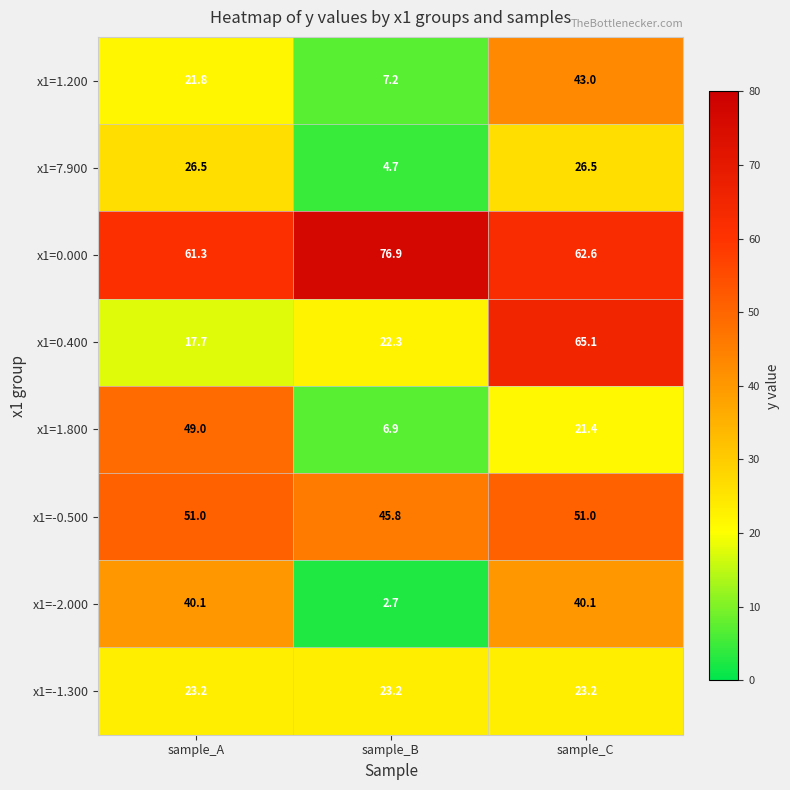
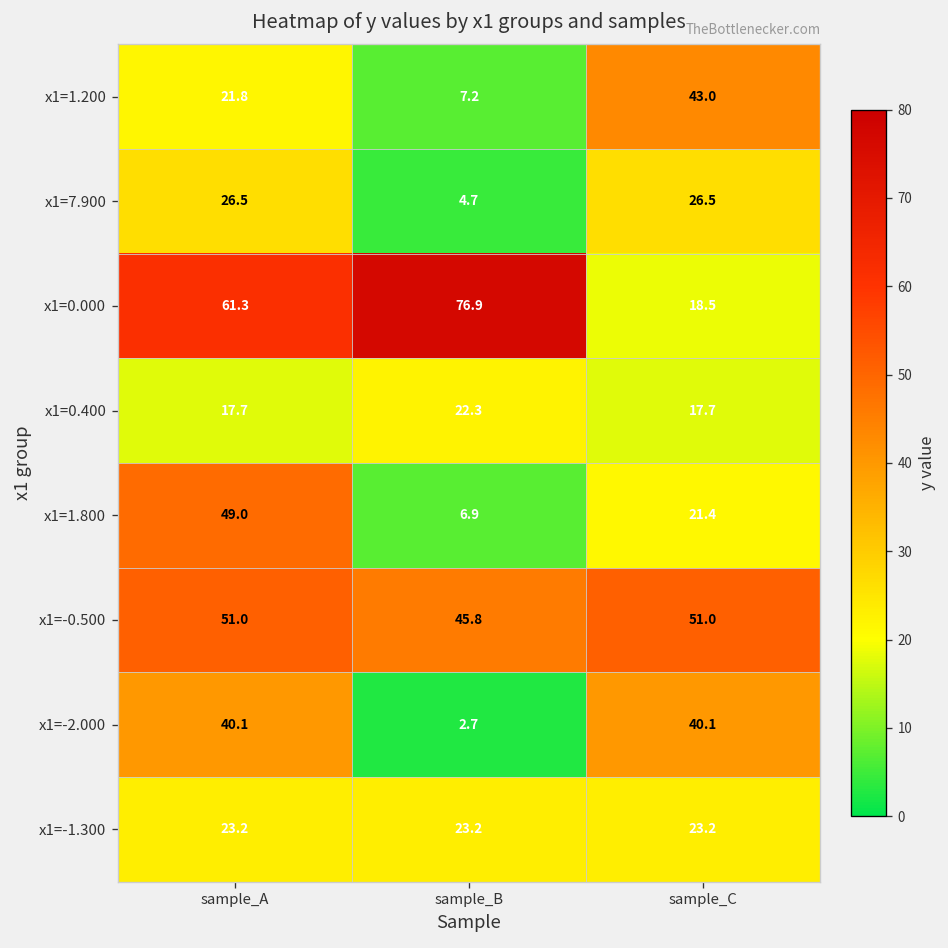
x1=0.000, sample_C: 62.6 -> 18.5
x1=0.400, sample_C: 65.1 -> 17.7
